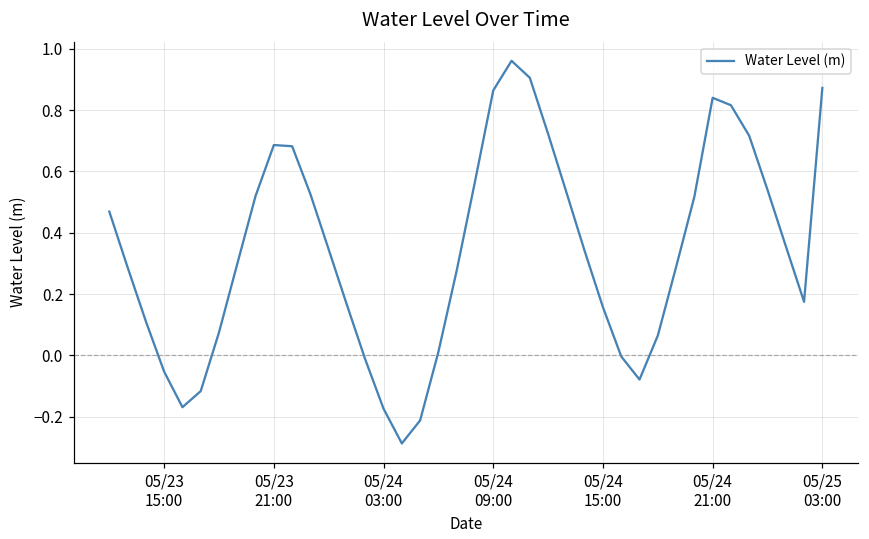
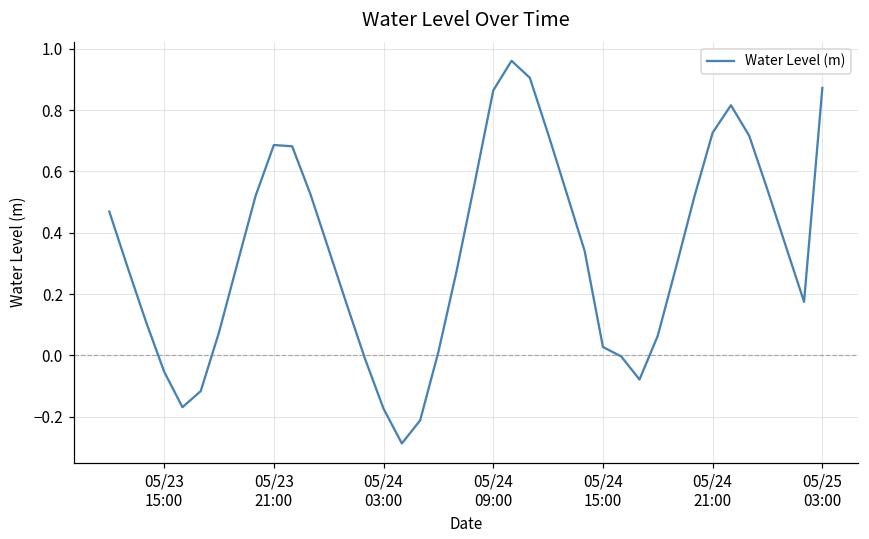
05/24 15:00: 0.16 -> 0.03
05/24 21:00: 0.84 -> 0.73
